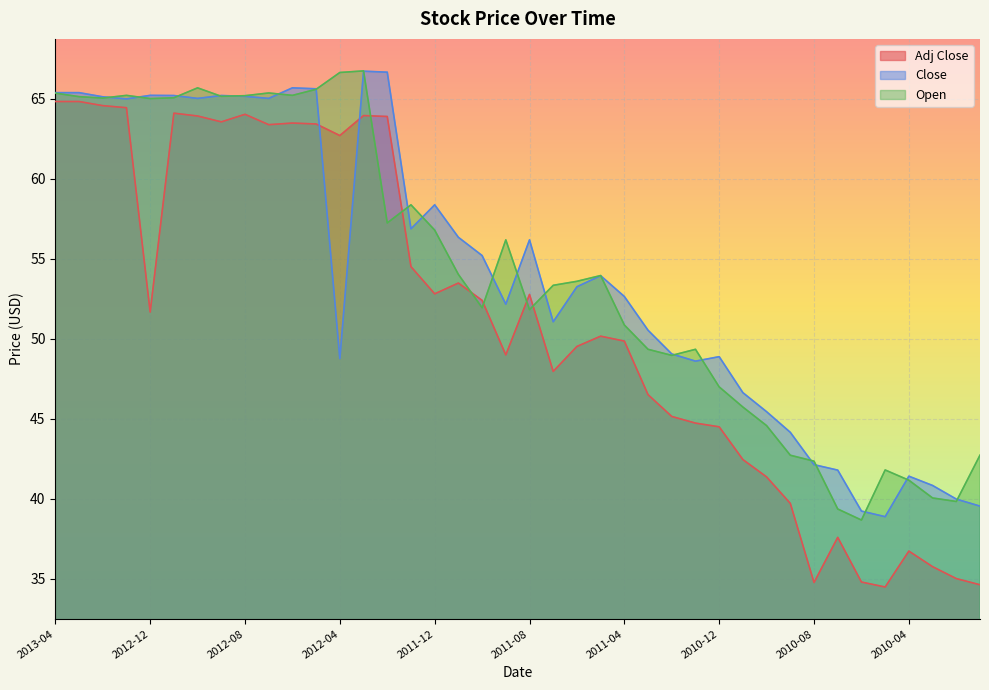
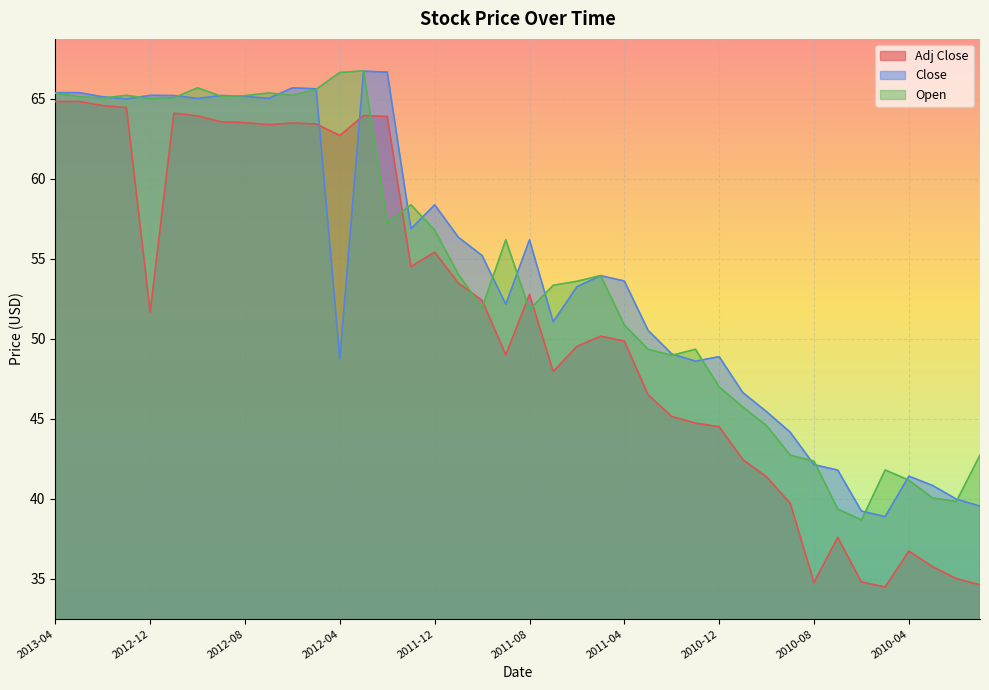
Adj Close, 2012-08: 64.0 -> 63.5
Adj Close, 2011-12: 52.8 -> 55.4
Close, 2011-04: 52.7 -> 53.6
